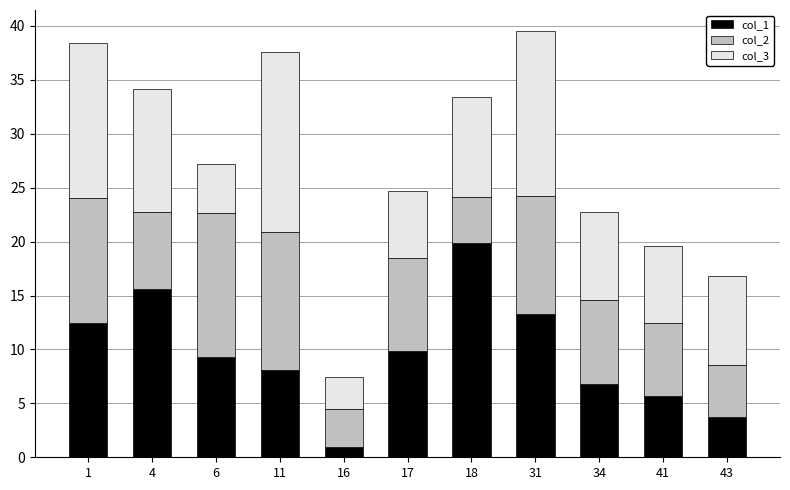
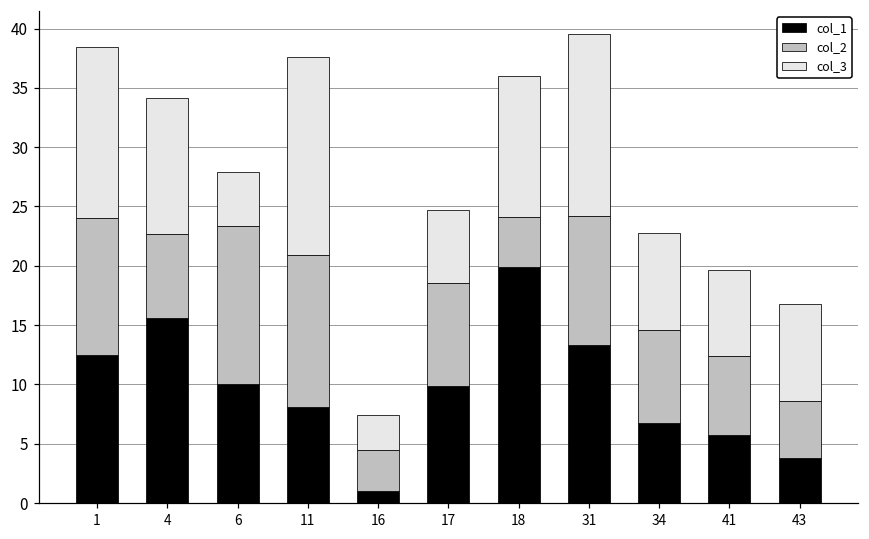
col_1, 6: 9.3 -> 10.0
col_3, 18: 9.3 -> 11.9
